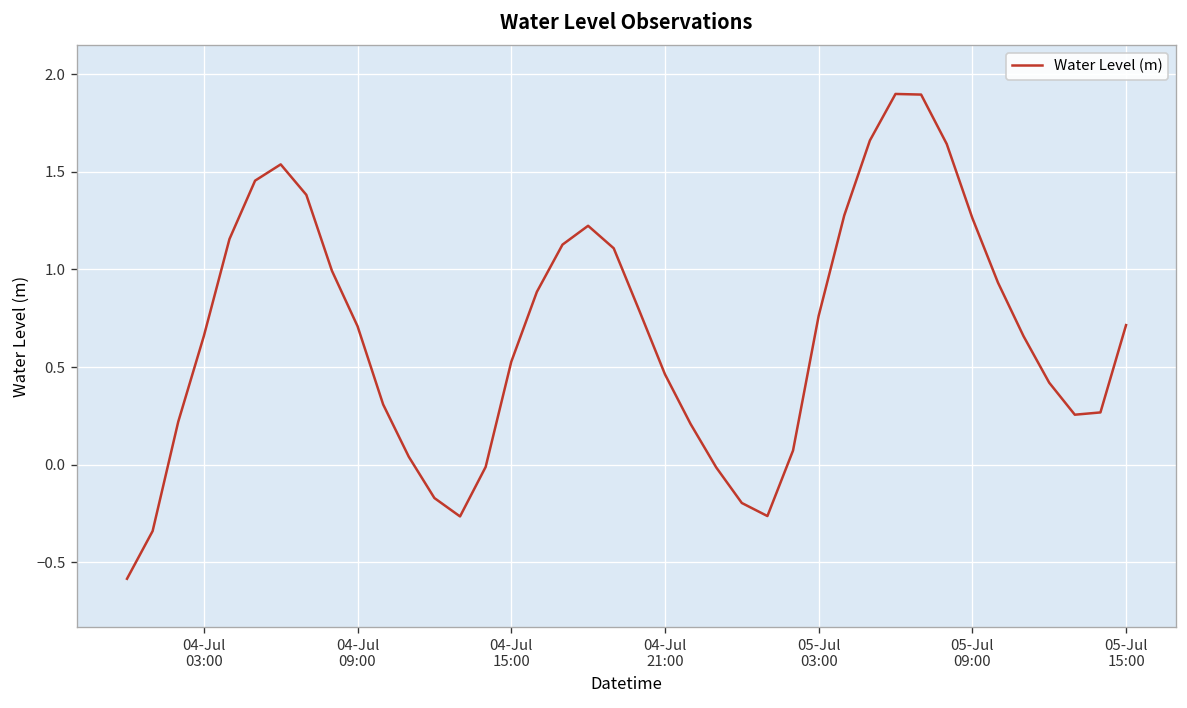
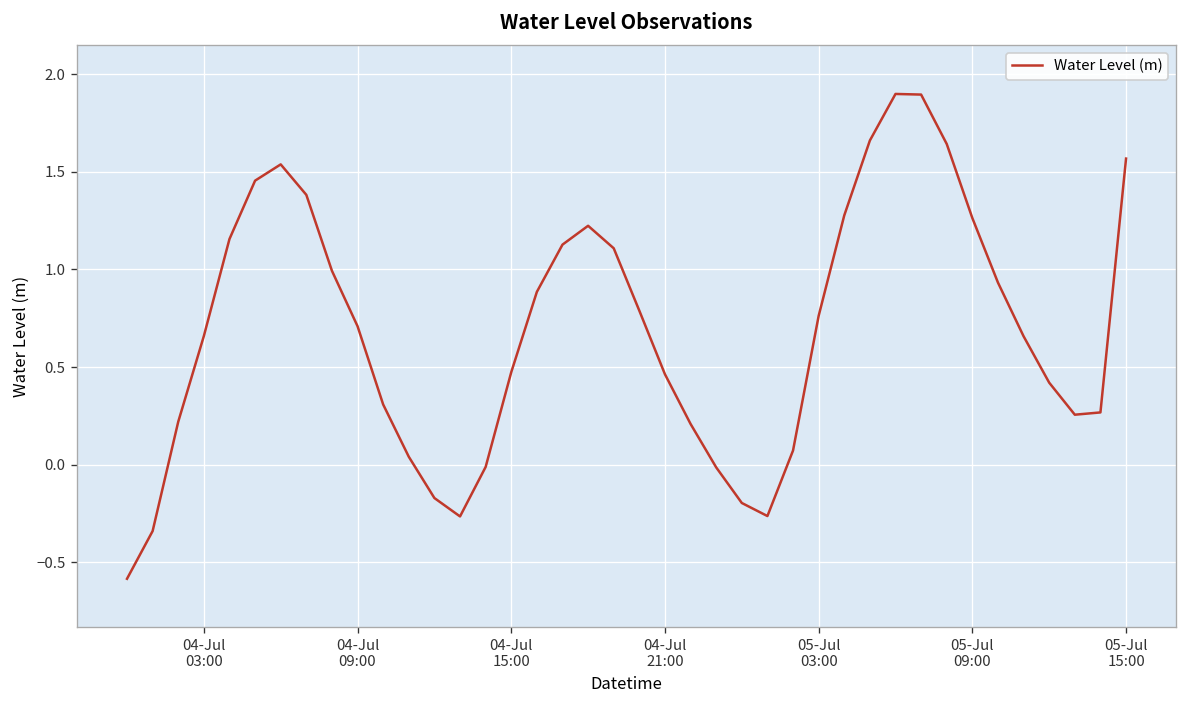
04-Jul 15:00: 0.53 -> 0.47
05-Jul 15:00: 0.71 -> 1.57
